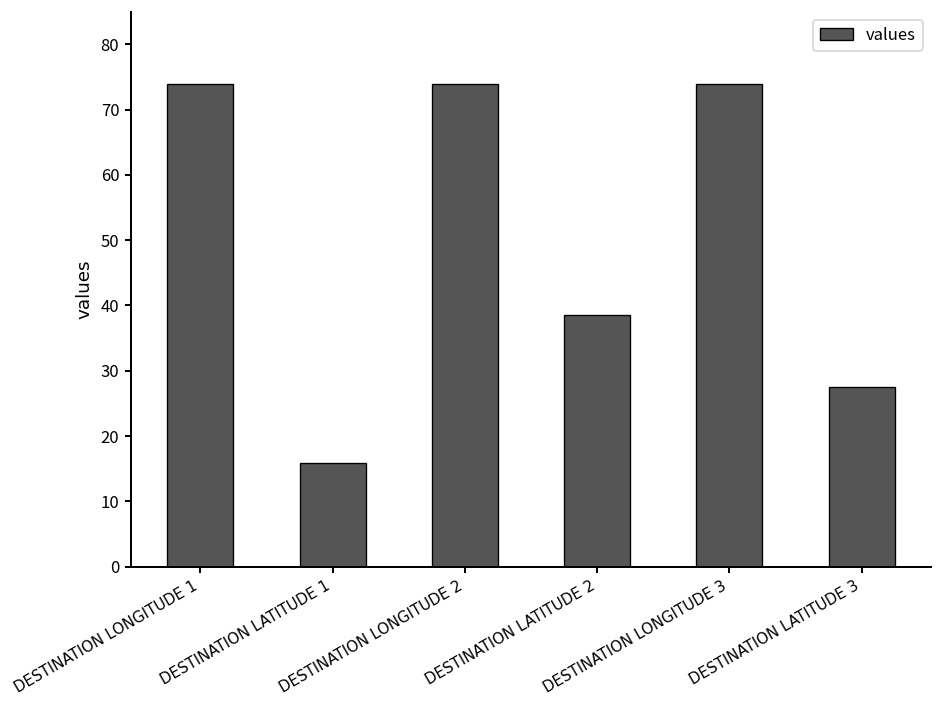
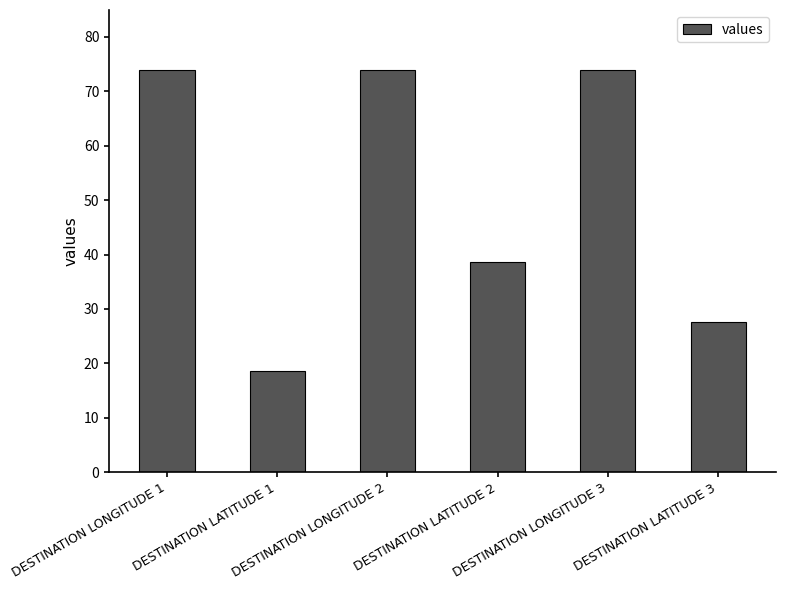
DESTINATION LATITUDE 1: 16 -> 19
